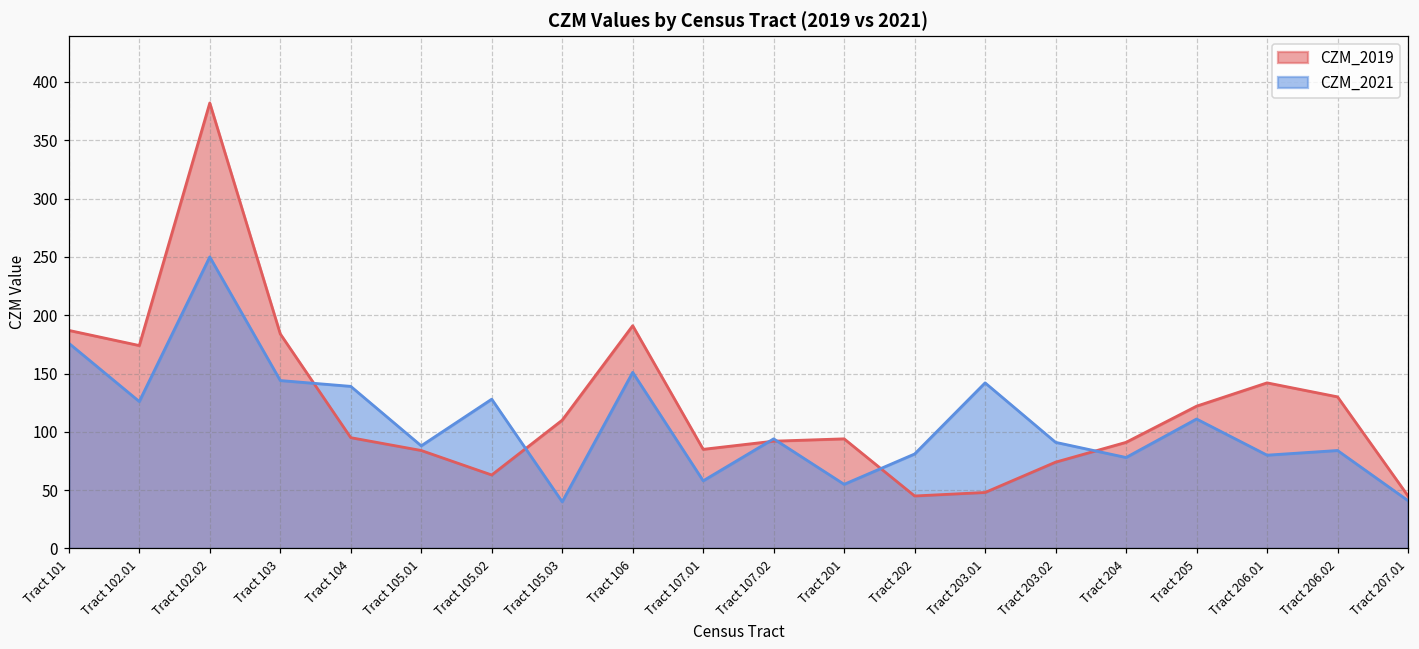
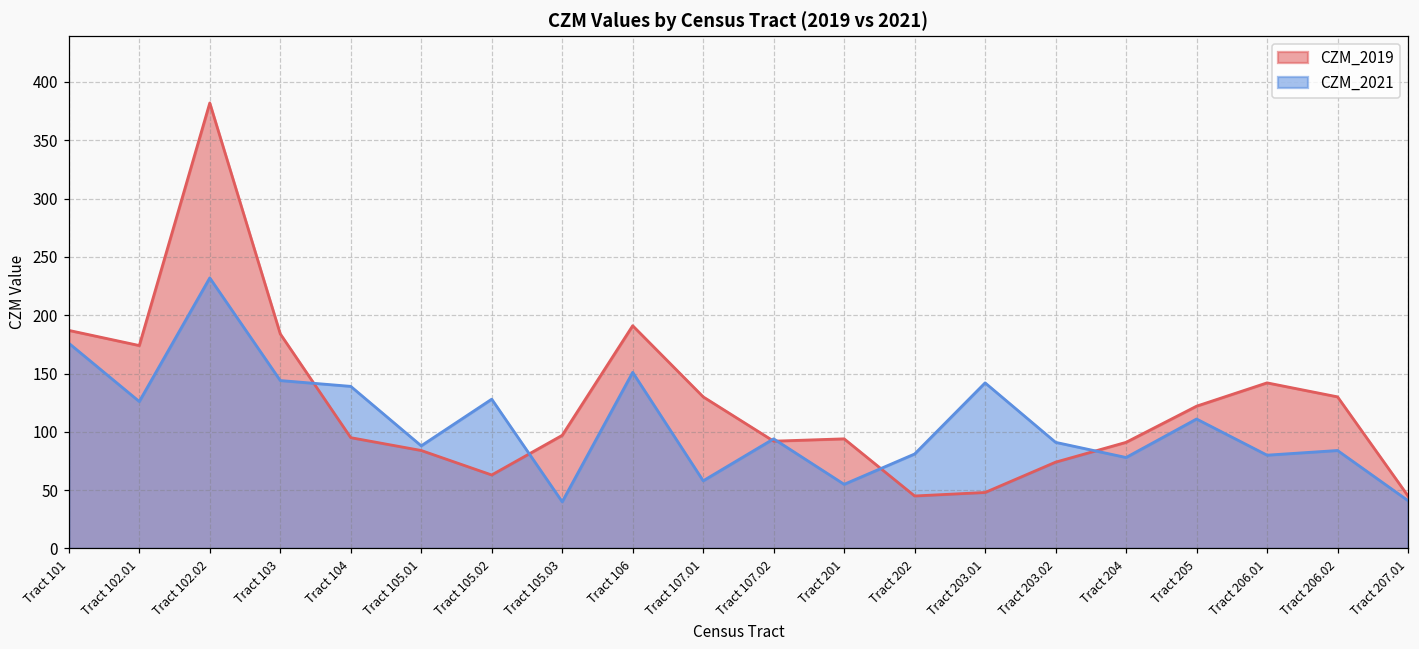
CZM_2021, Tract 102.02: 250 -> 232
CZM_2019, Tract 105.03: 110 -> 97
CZM_2019, Tract 107.01: 85 -> 130
